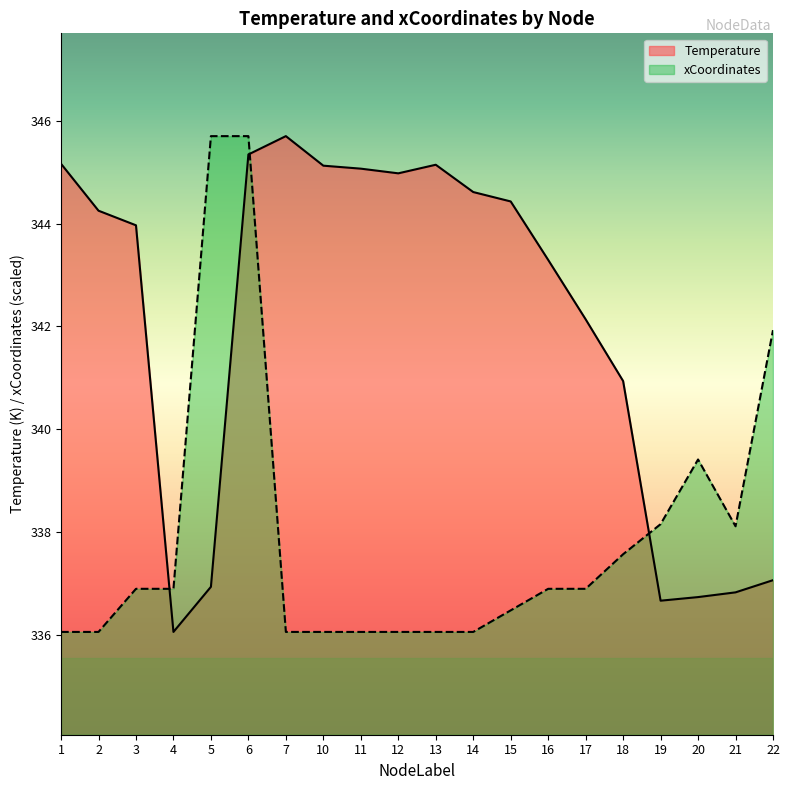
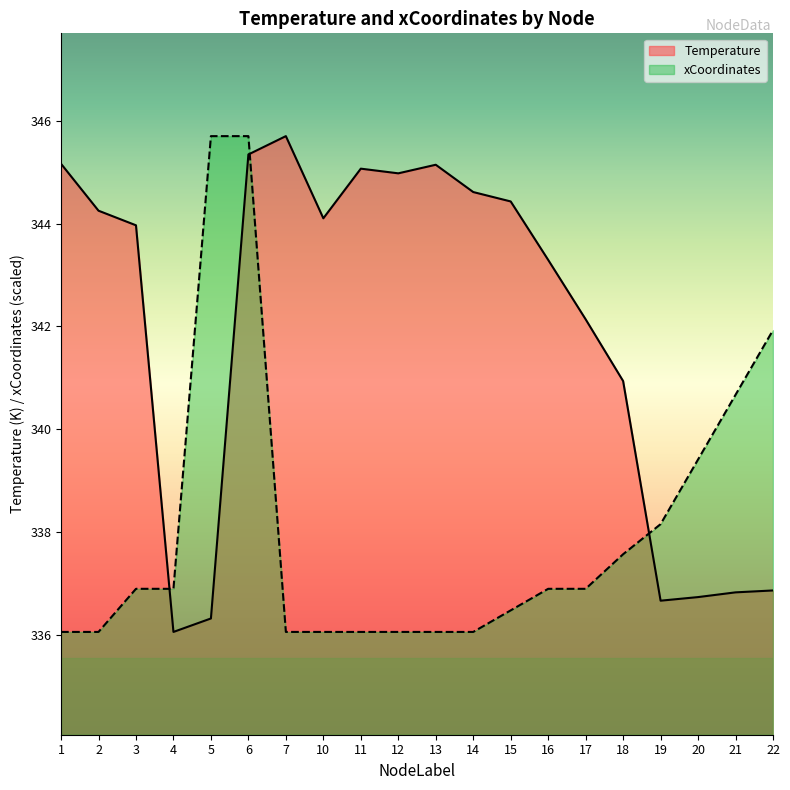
Temperature, 5: 336.9 -> 336.3
Temperature, 10: 345.1 -> 344.1
xCoordinates, 21: 338.1 -> 340.7
Temperature, 22: 337.1 -> 336.9
